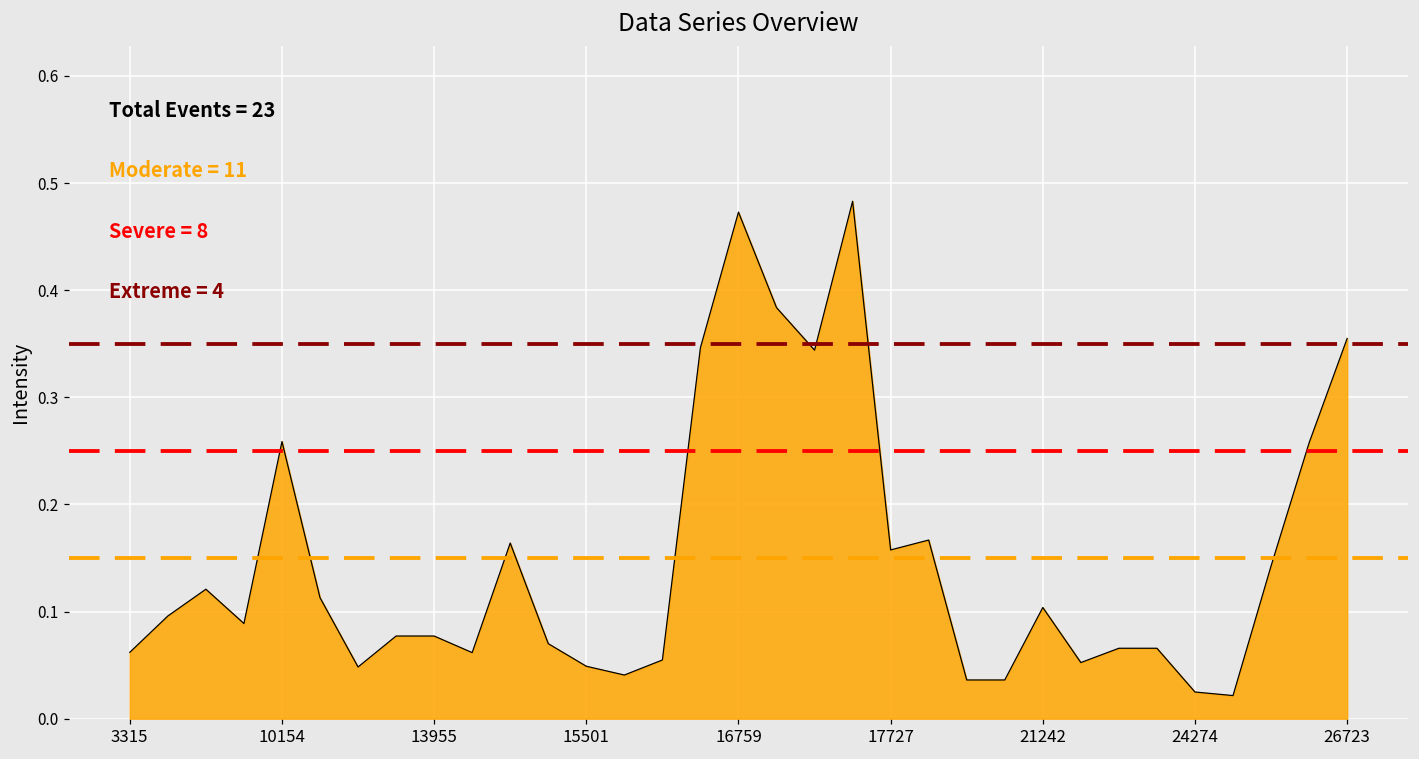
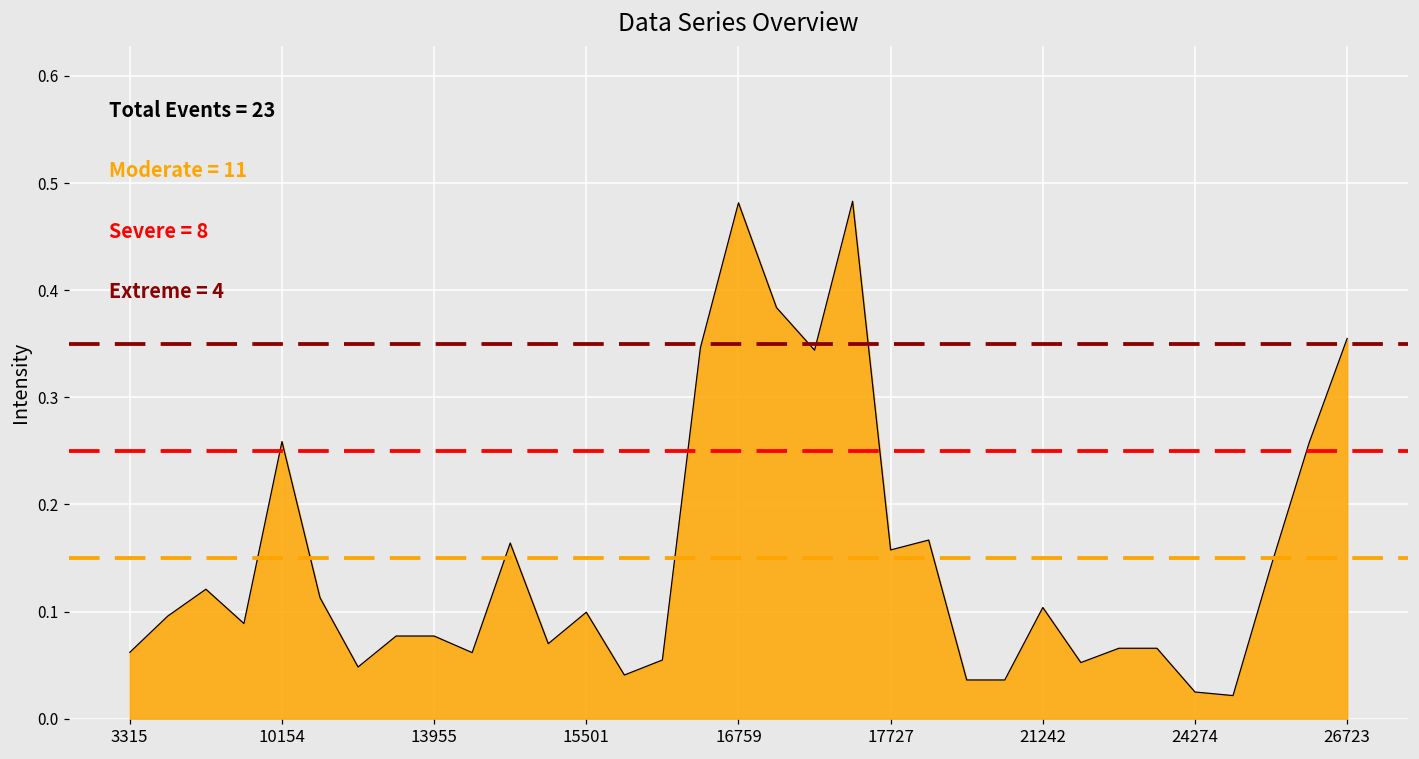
15501: 0.05 -> 0.10
16759: 0.47 -> 0.48
